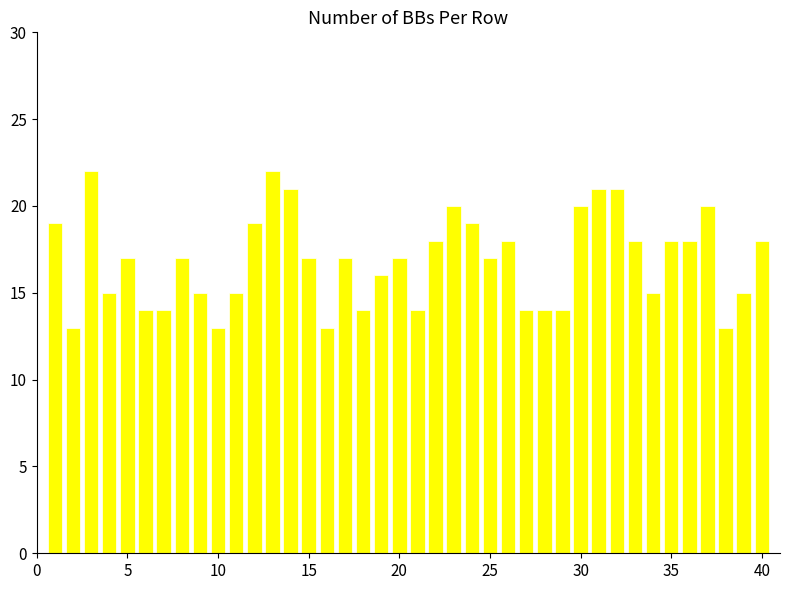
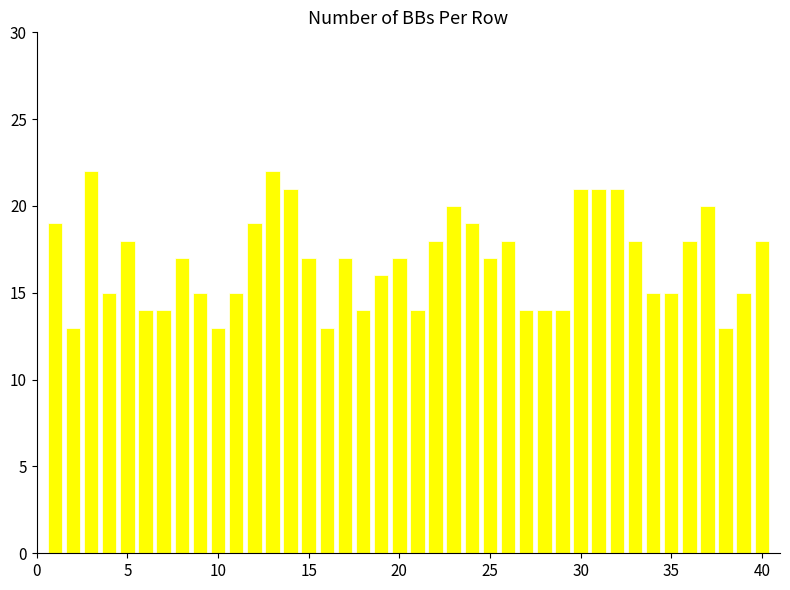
5: 17 -> 18
30: 20 -> 21
35: 18 -> 15
